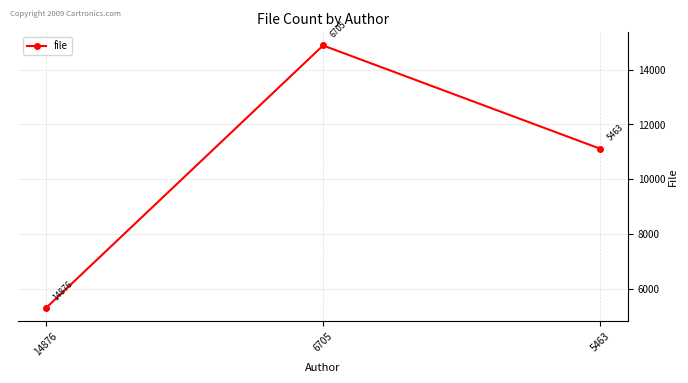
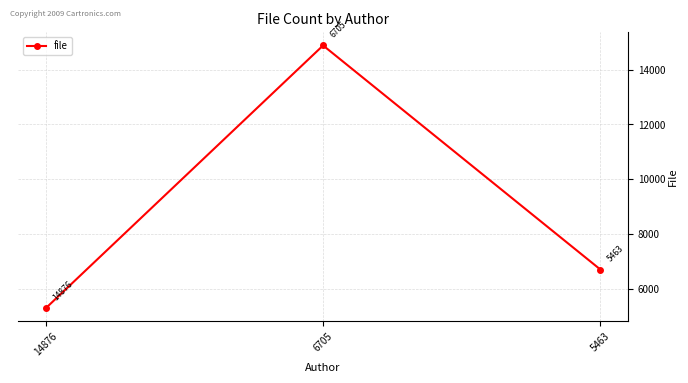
5463: 11100 -> 6700
